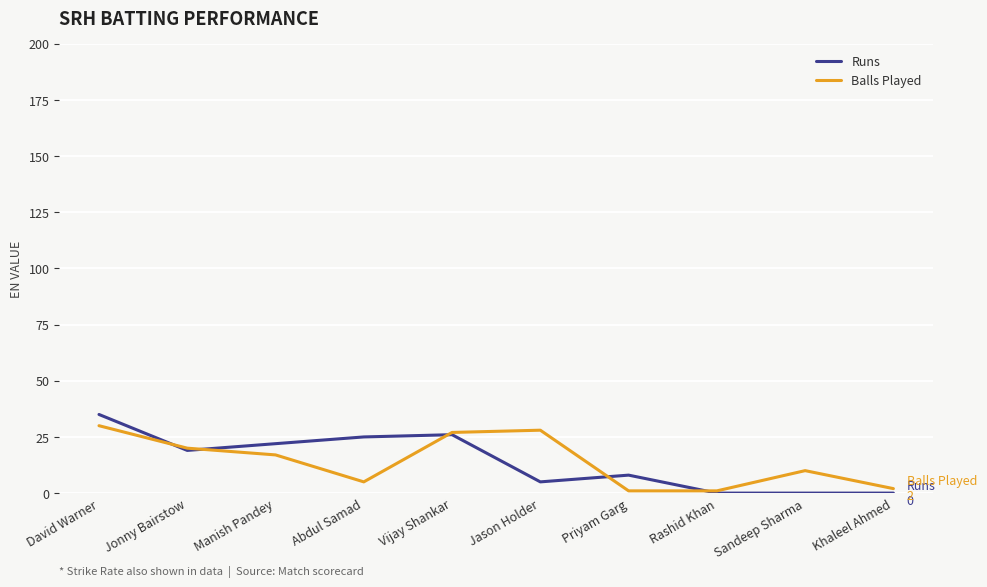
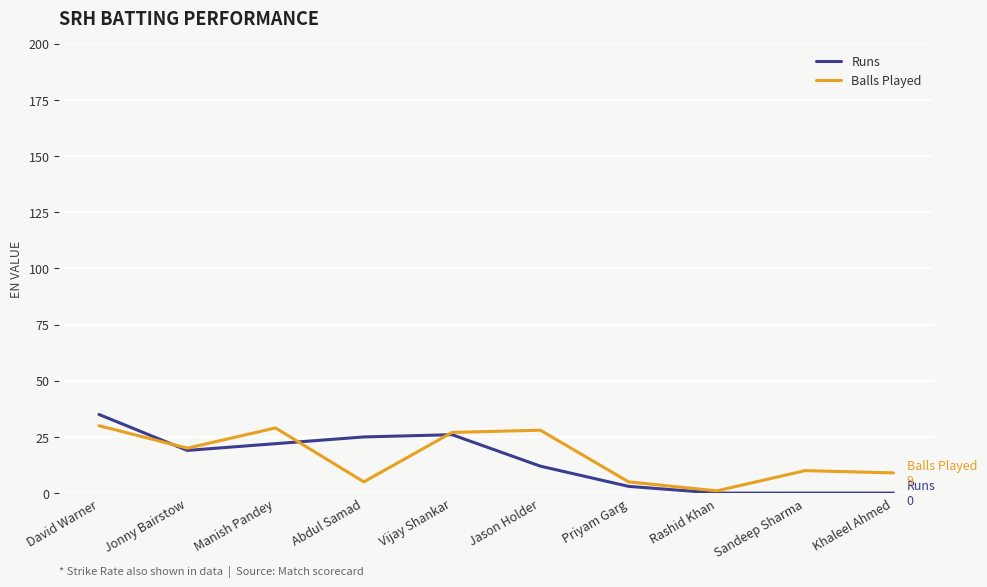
Balls Played, Manish Pandey: 17 -> 29
Runs, Jason Holder: 5 -> 12
Runs, Priyam Garg: 8 -> 3
Balls Played, Priyam Garg: 1 -> 5
Balls Played, Khaleel Ahmed: 2 -> 9
